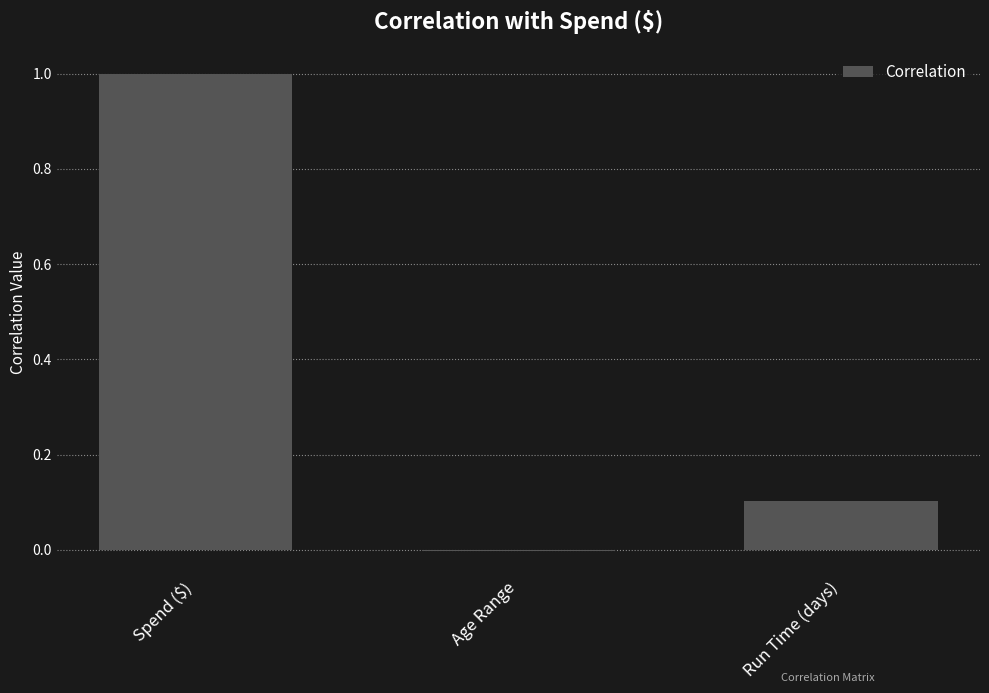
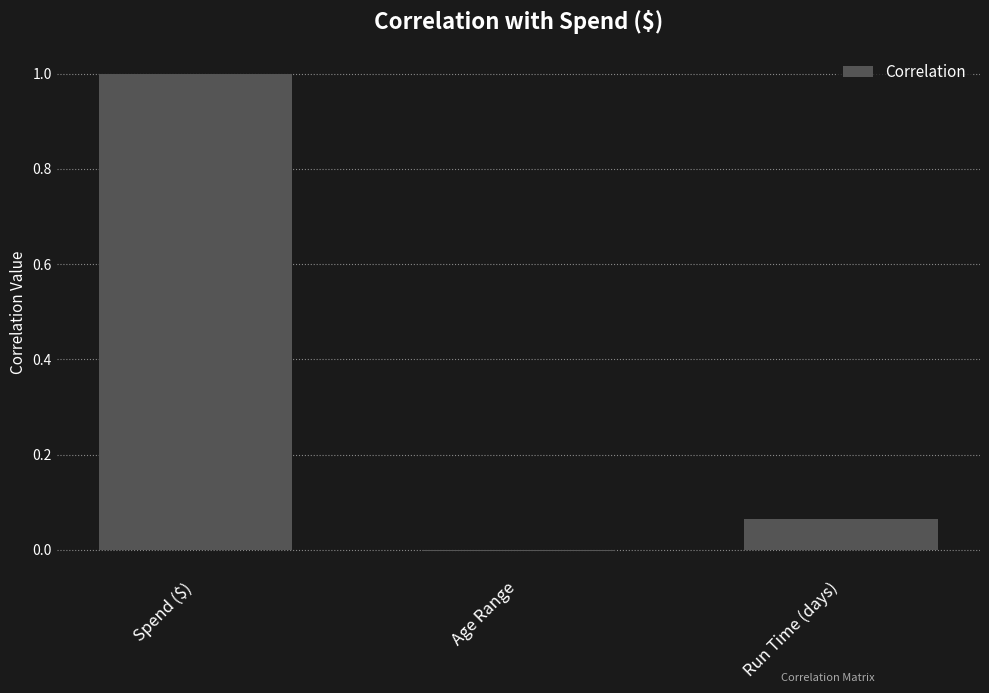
Run Time (days): 0.10 -> 0.06
